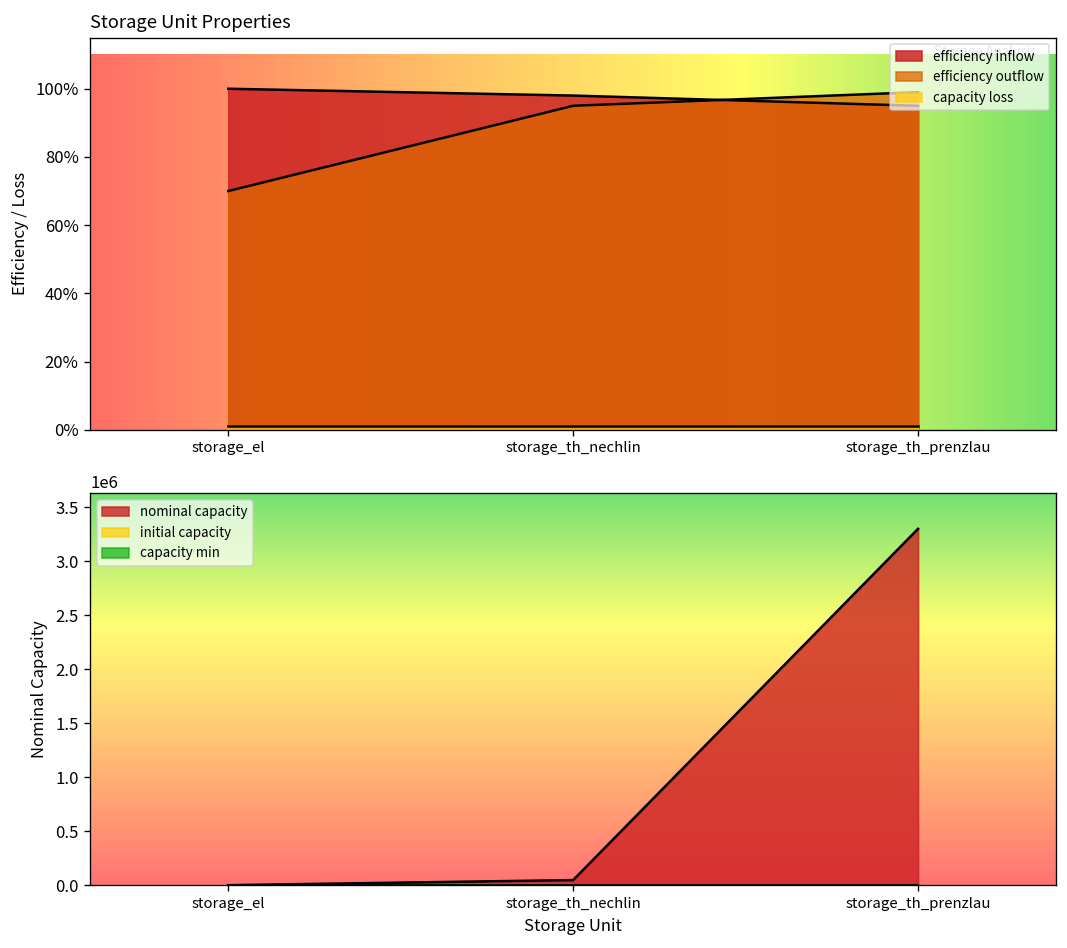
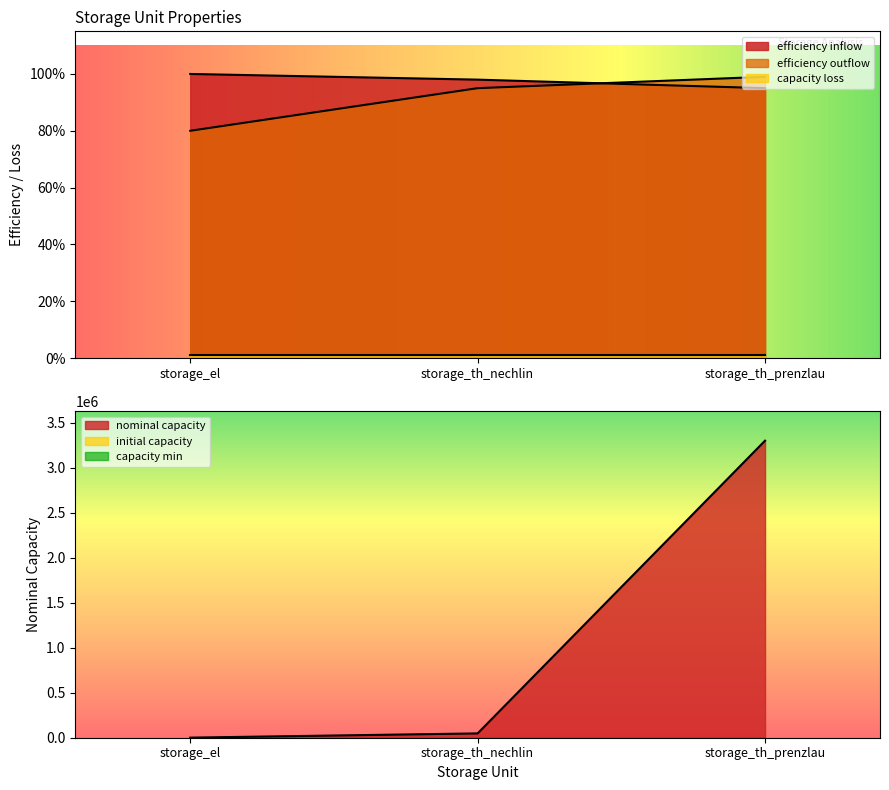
Storage Unit Properties, efficiency outflow, storage_el: 70% -> 80%
